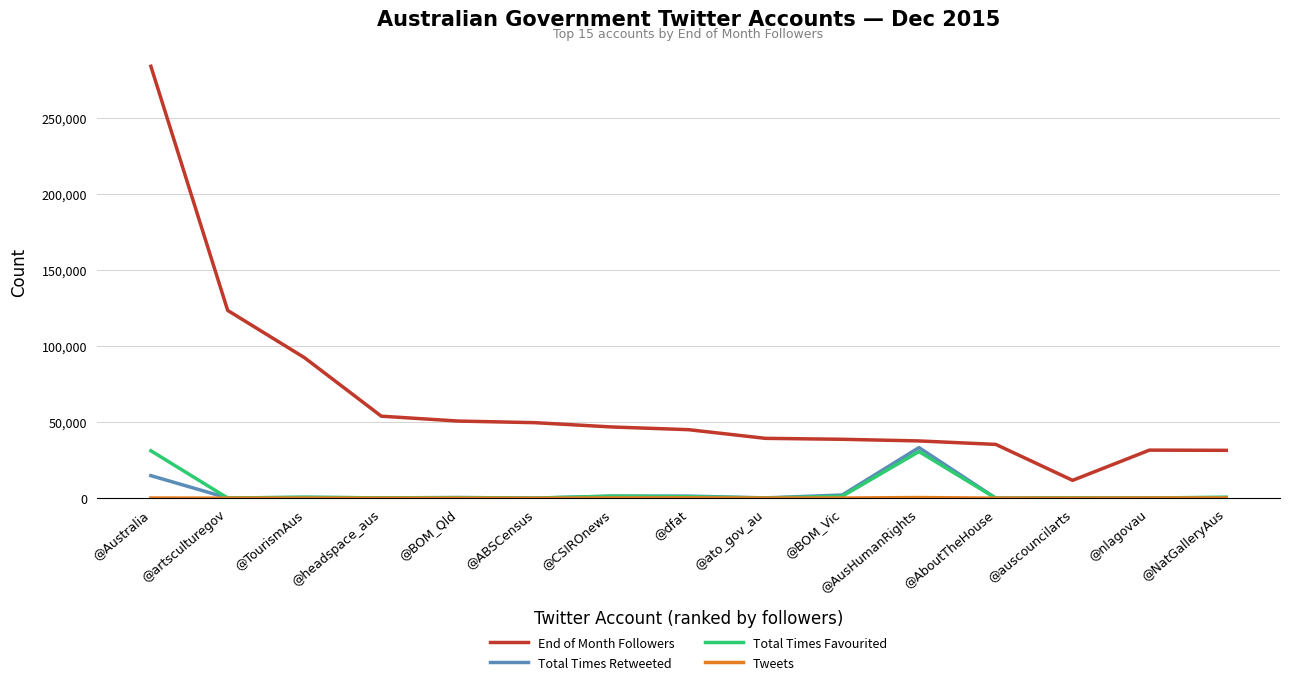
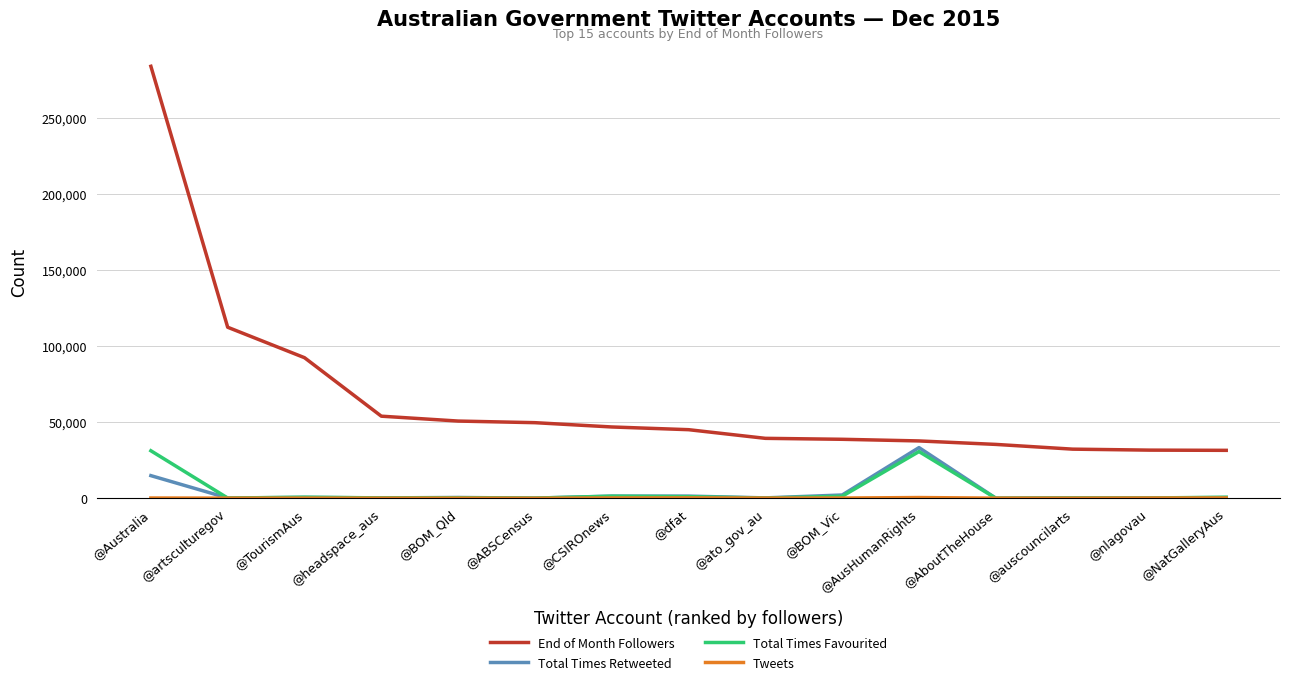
End of Month Followers, @artsculturegov: 124,000 -> 113,000
End of Month Followers, @auscouncilarts: 12,000 -> 32,000
